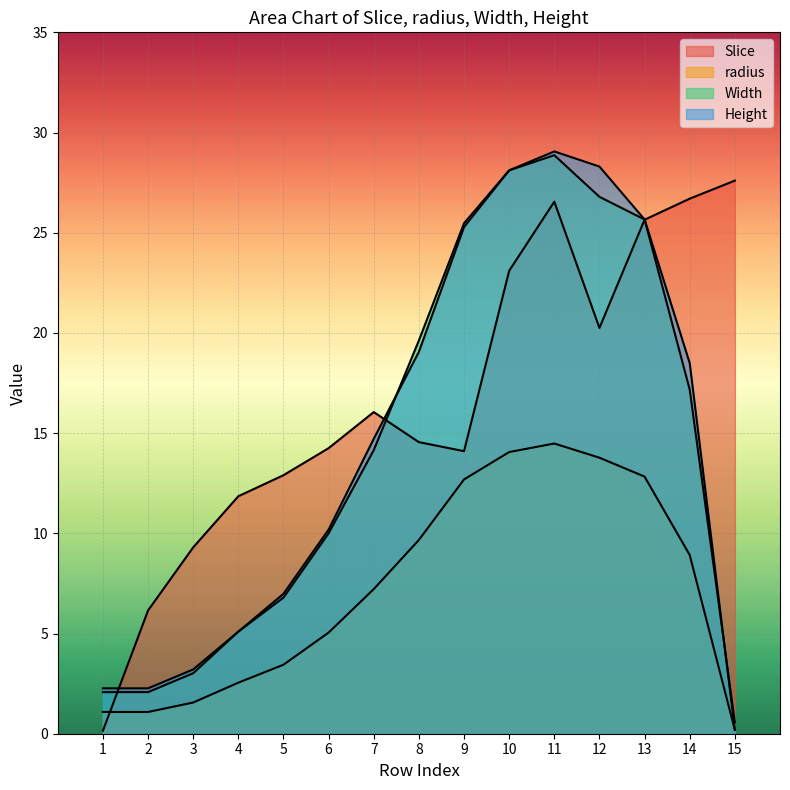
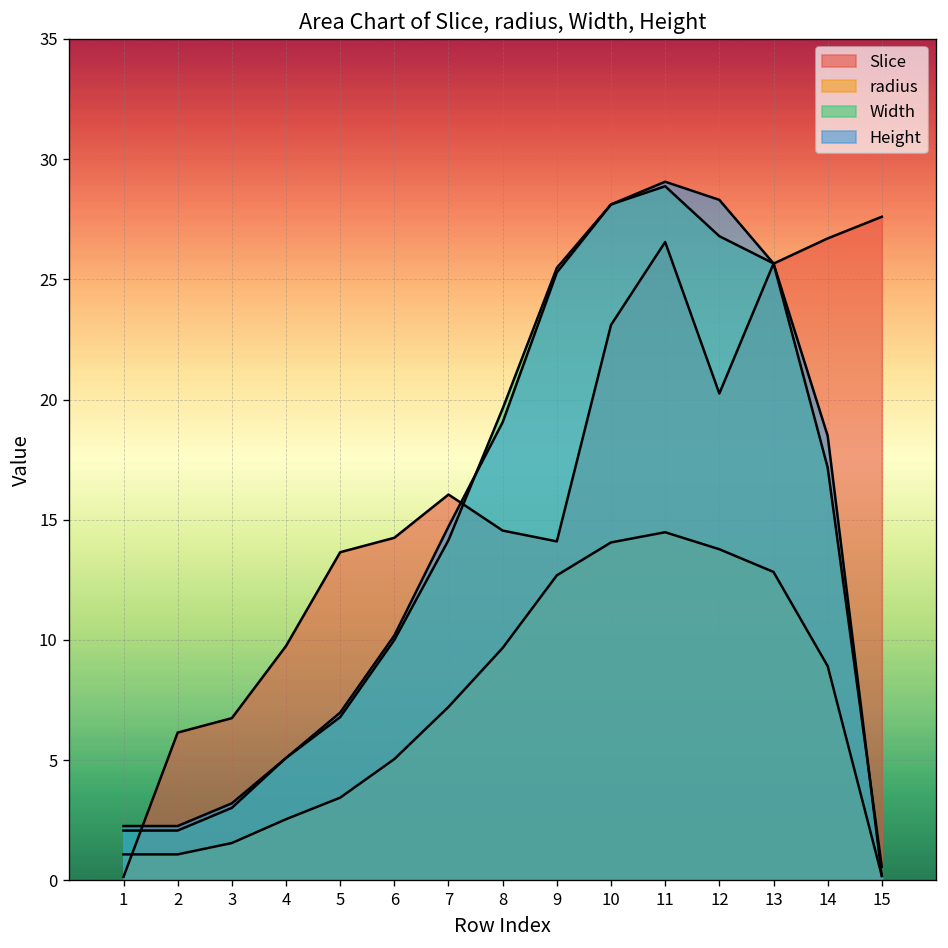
Slice, 3: 9.3 -> 6.8
Slice, 4: 11.9 -> 9.8
Slice, 5: 12.9 -> 13.7
